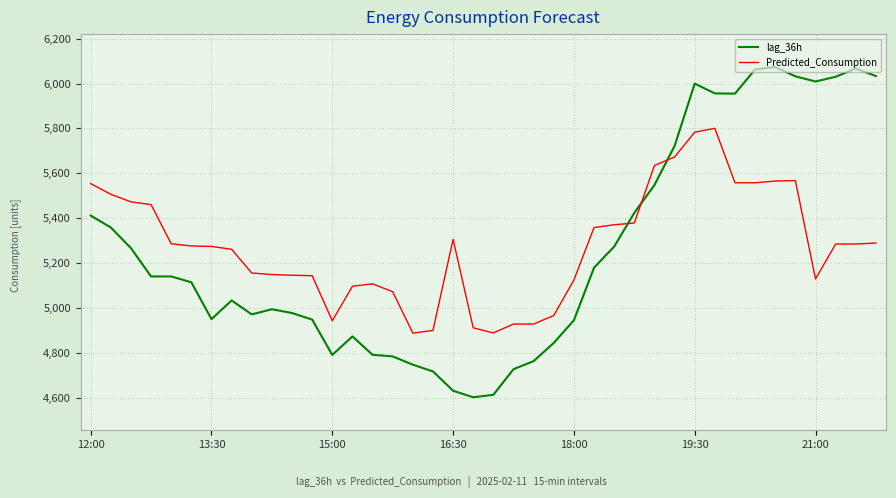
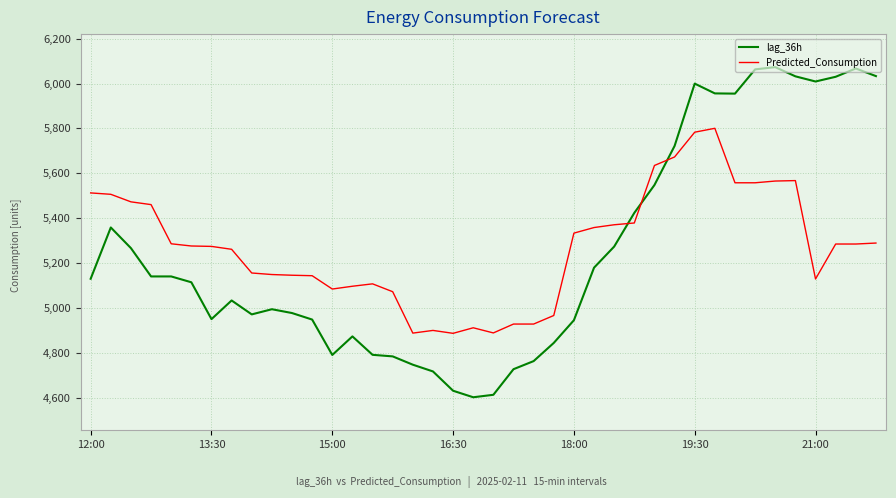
lag_36h, 12:00: 5,410 -> 5,130
Predicted_Consumption, 12:00: 5,550 -> 5,510
Predicted_Consumption, 15:00: 4,940 -> 5,080
Predicted_Consumption, 16:30: 5,310 -> 4,890
Predicted_Consumption, 18:00: 5,130 -> 5,330
